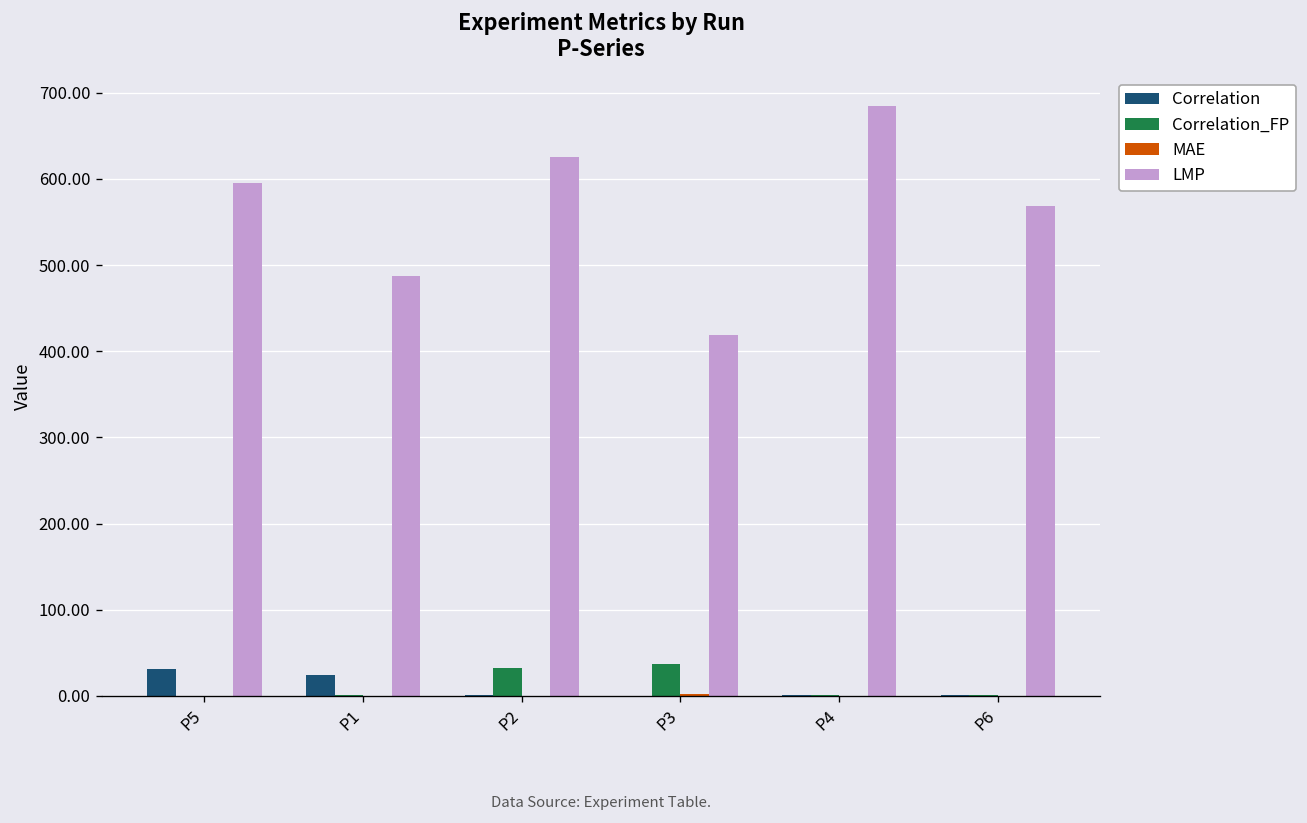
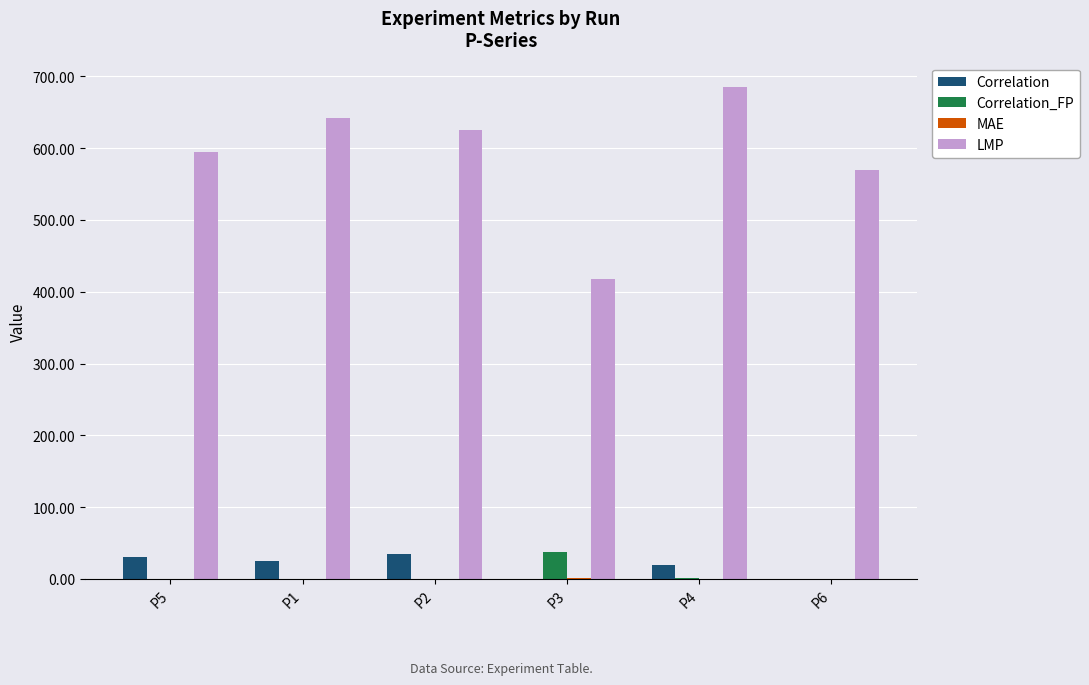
LMP, P1: 490 -> 640
Correlation, P2: 0 -> 40
Correlation_FP, P2: 30 -> 0
Correlation, P4: 0 -> 20
